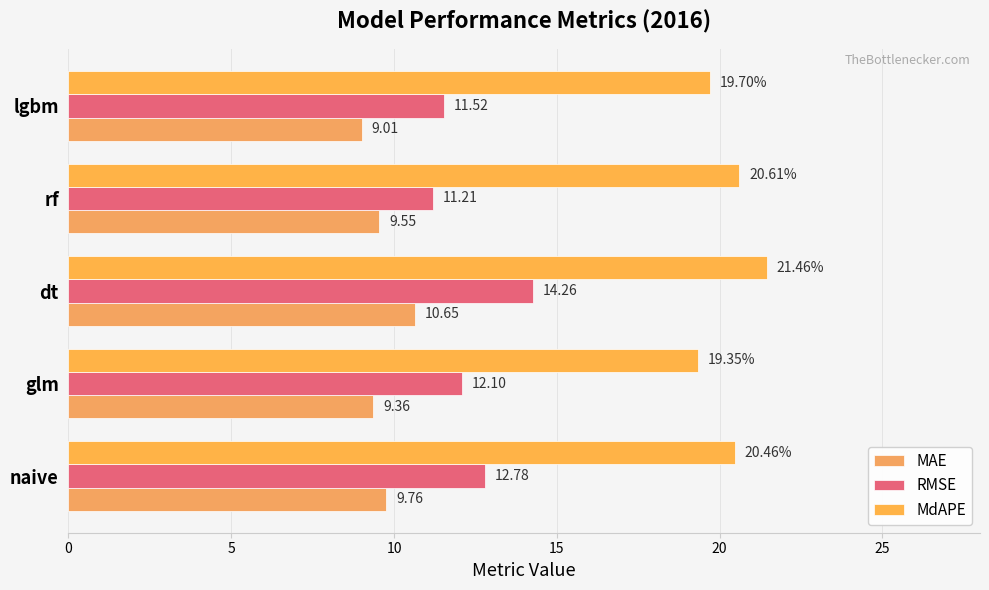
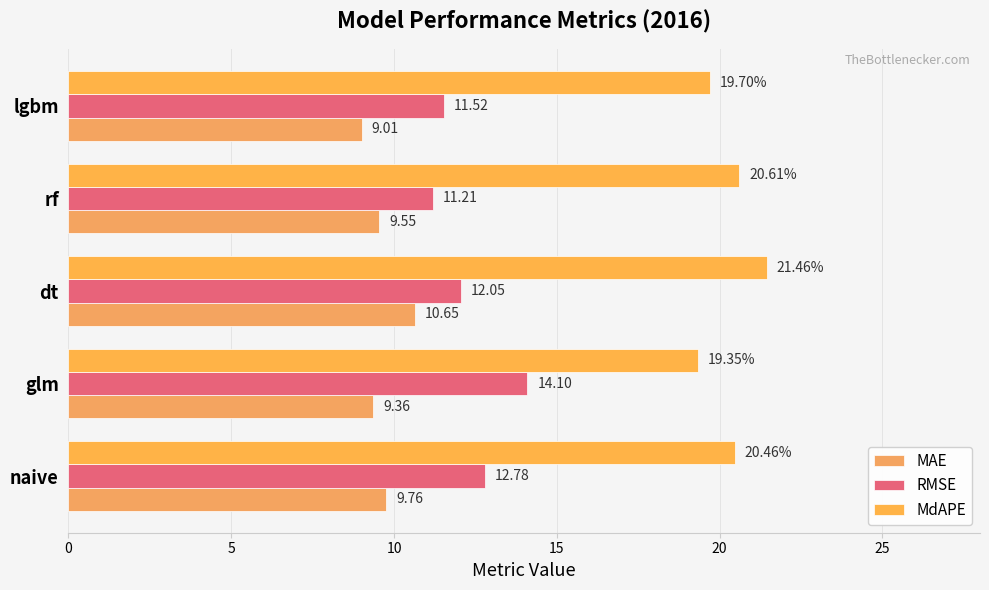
RMSE, dt: 14.26 -> 12.05
RMSE, glm: 12.10 -> 14.10
